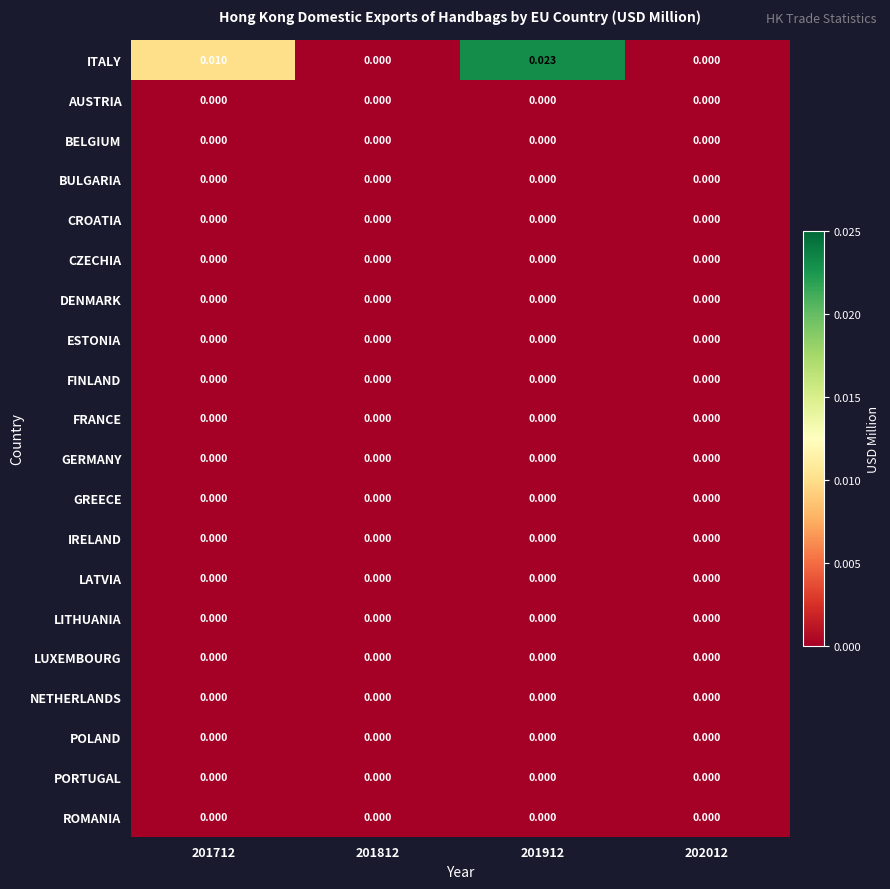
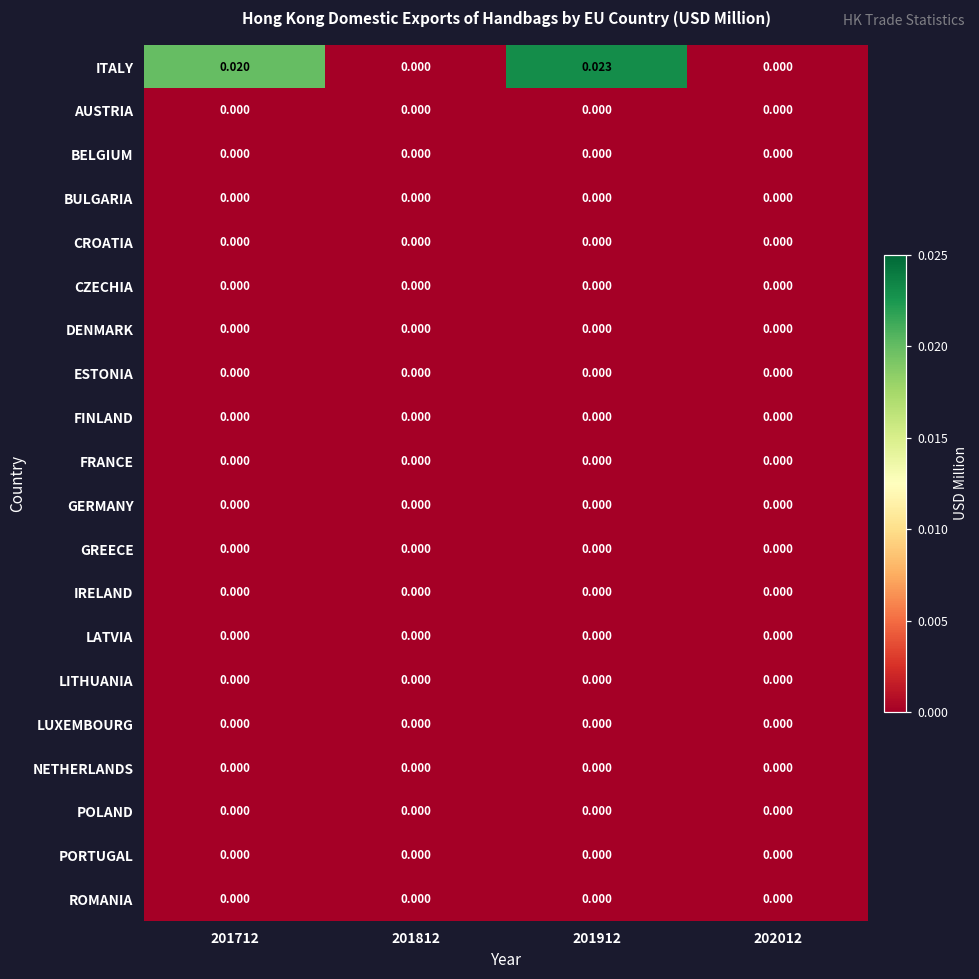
ITALY, 201712: 0.010 -> 0.020
